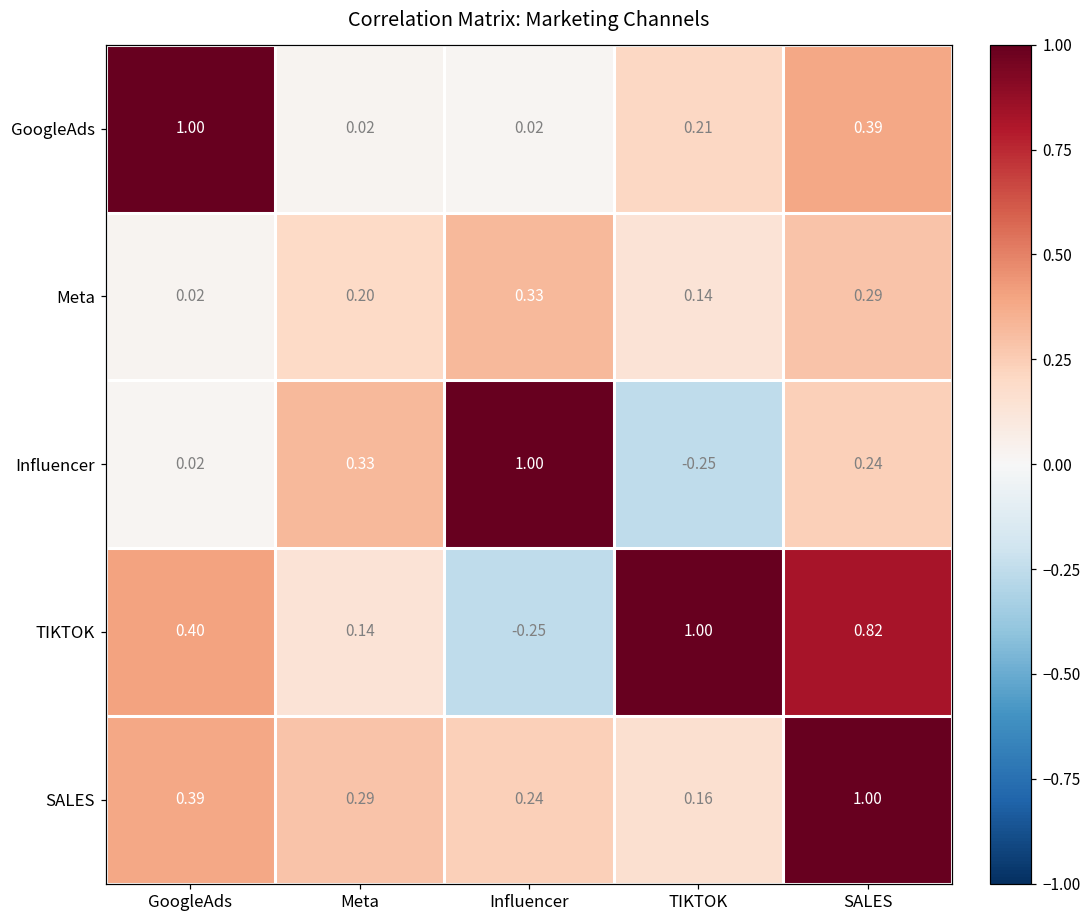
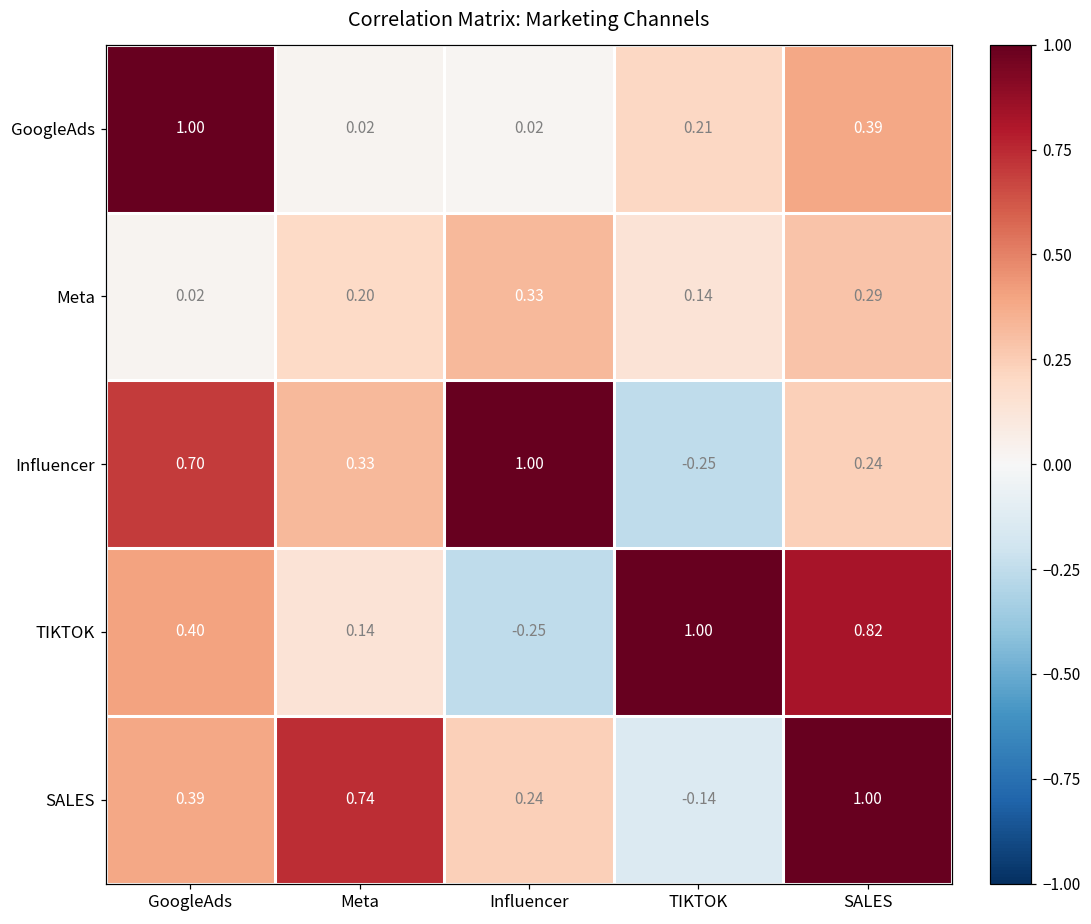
Influencer, GoogleAds: 0.02 -> 0.70
SALES, Meta: 0.29 -> 0.74
SALES, TIKTOK: 0.16 -> -0.14
